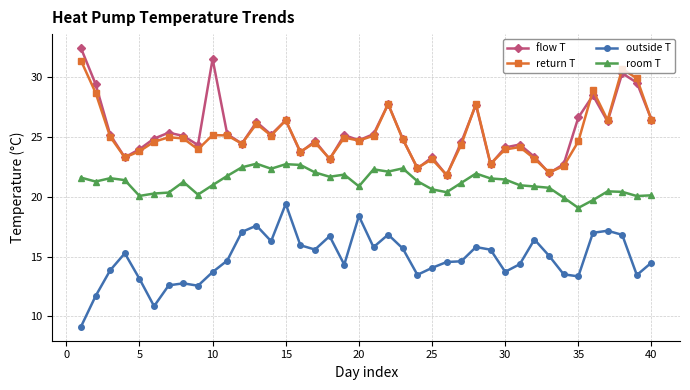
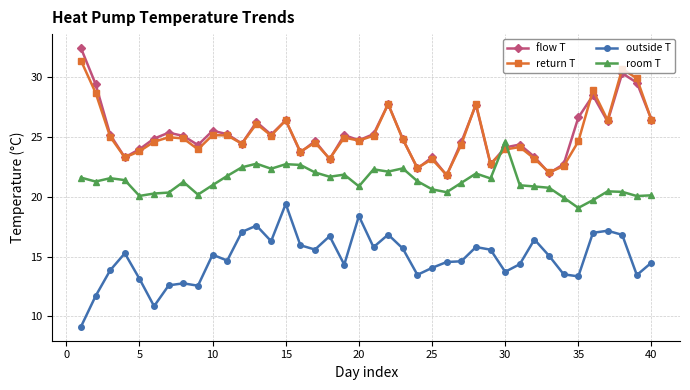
flow T, 10: 31.5 -> 25.5
outside T, 10: 13.7 -> 15.2
room T, 30: 21.4 -> 24.6
